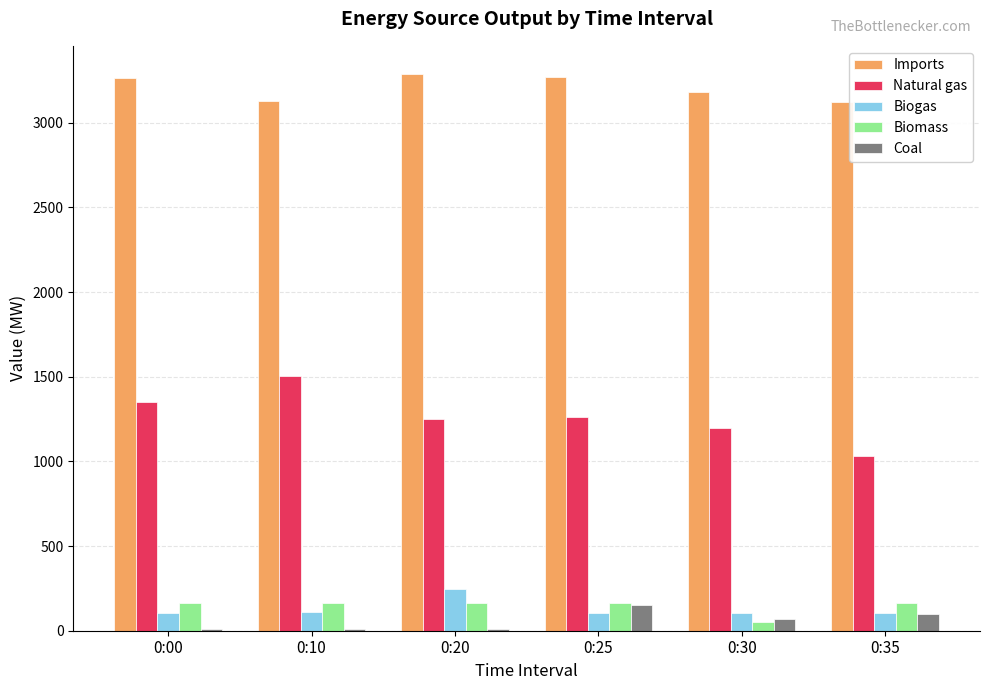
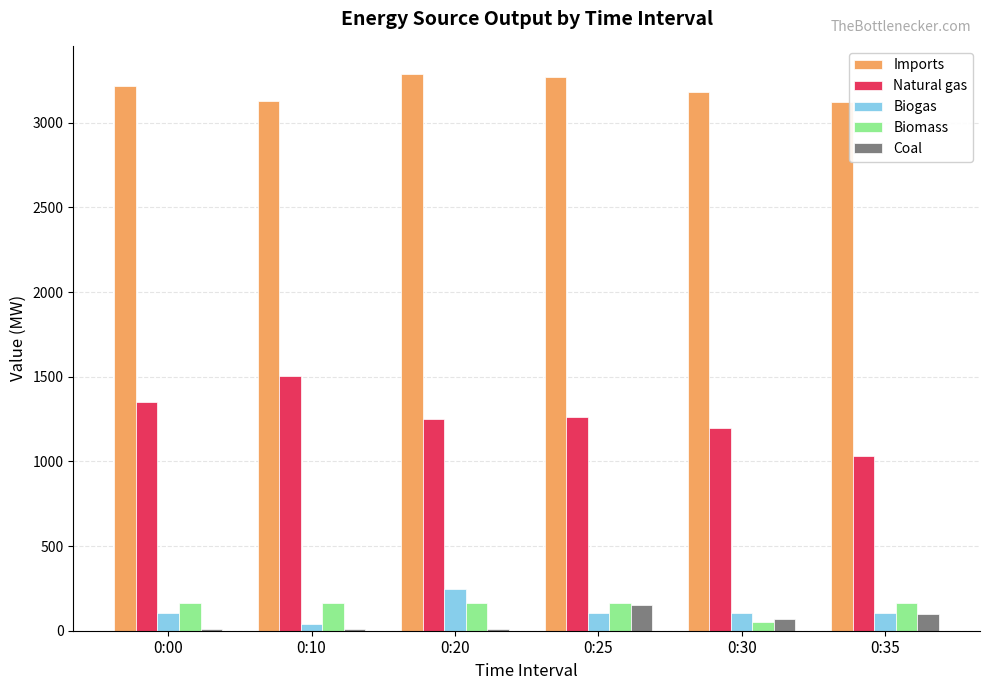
Imports, 0:00: 3270 -> 3220
Biogas, 0:10: 110 -> 40
